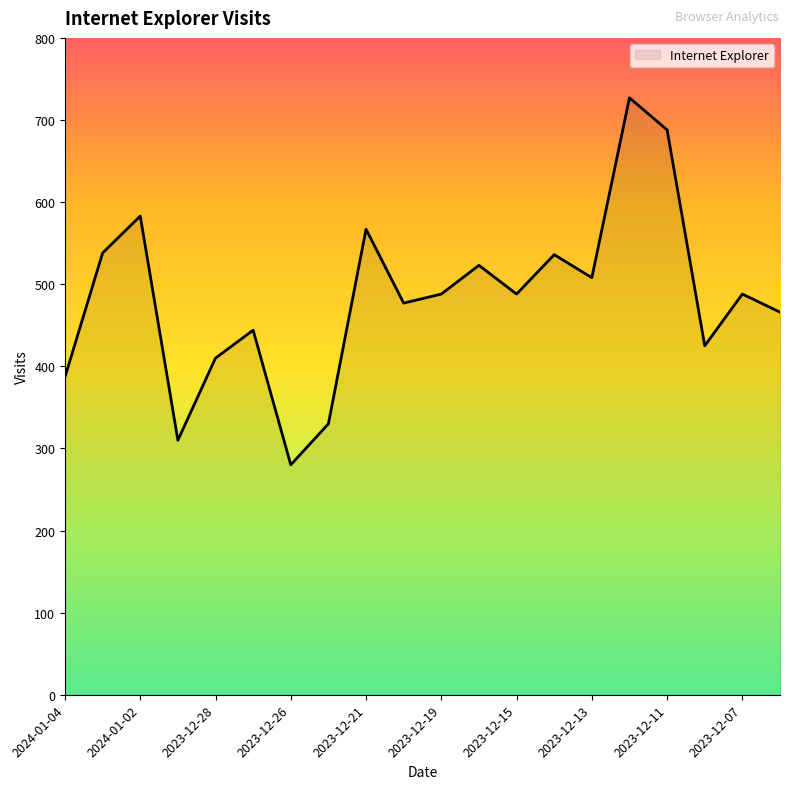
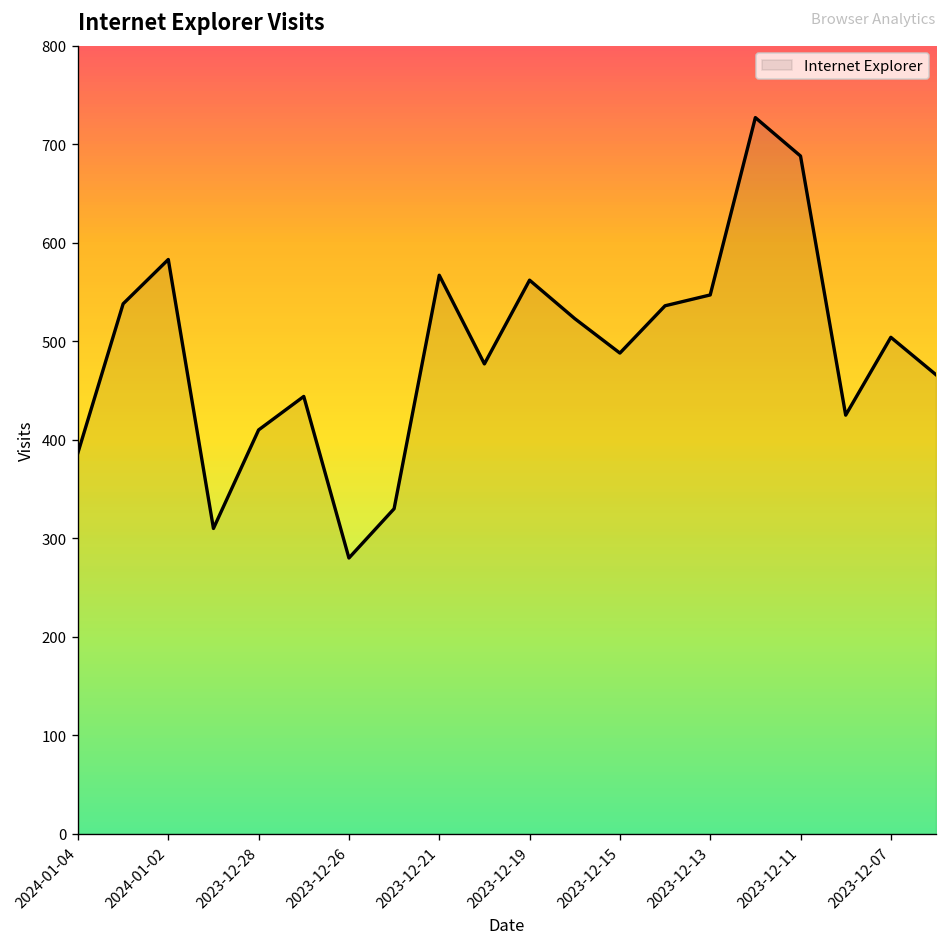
2023-12-19: 490 -> 560
2023-12-13: 510 -> 550
2023-12-07: 490 -> 500
